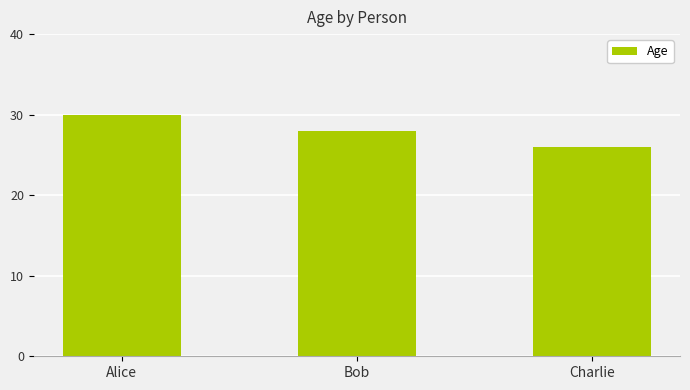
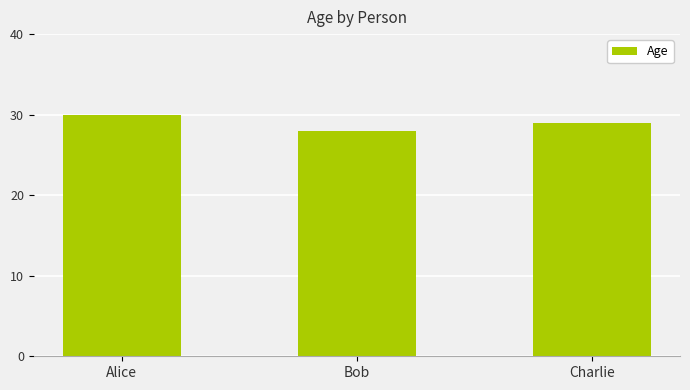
Charlie: 26 -> 29
